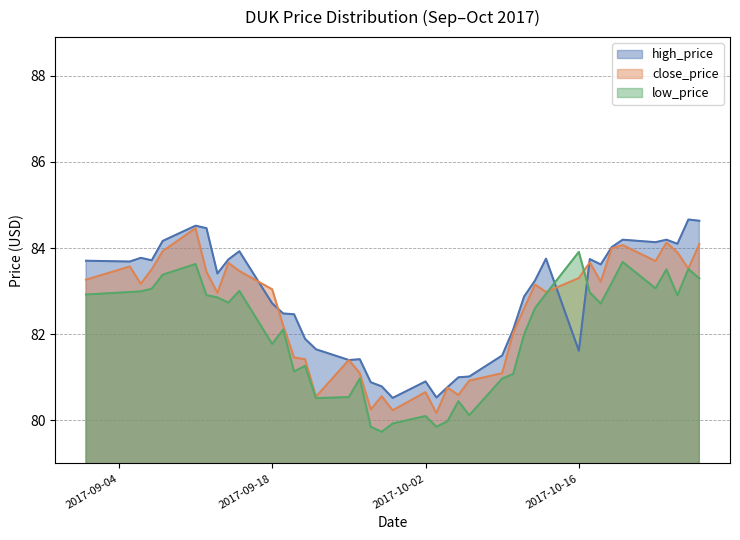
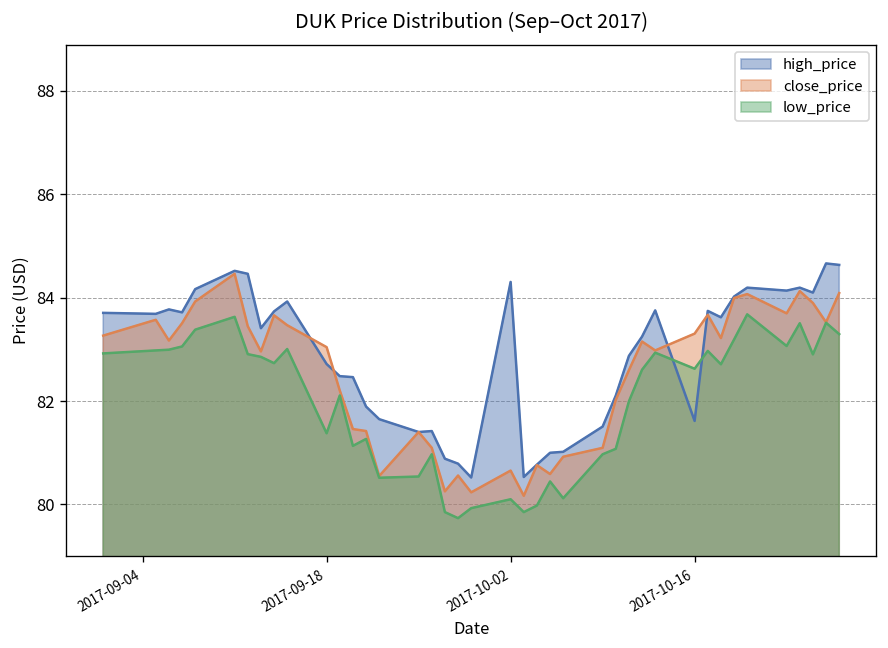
low_price, 2017-09-18: 81.8 -> 81.4
high_price, 2017-10-02: 80.9 -> 84.3
low_price, 2017-10-16: 83.9 -> 82.6
